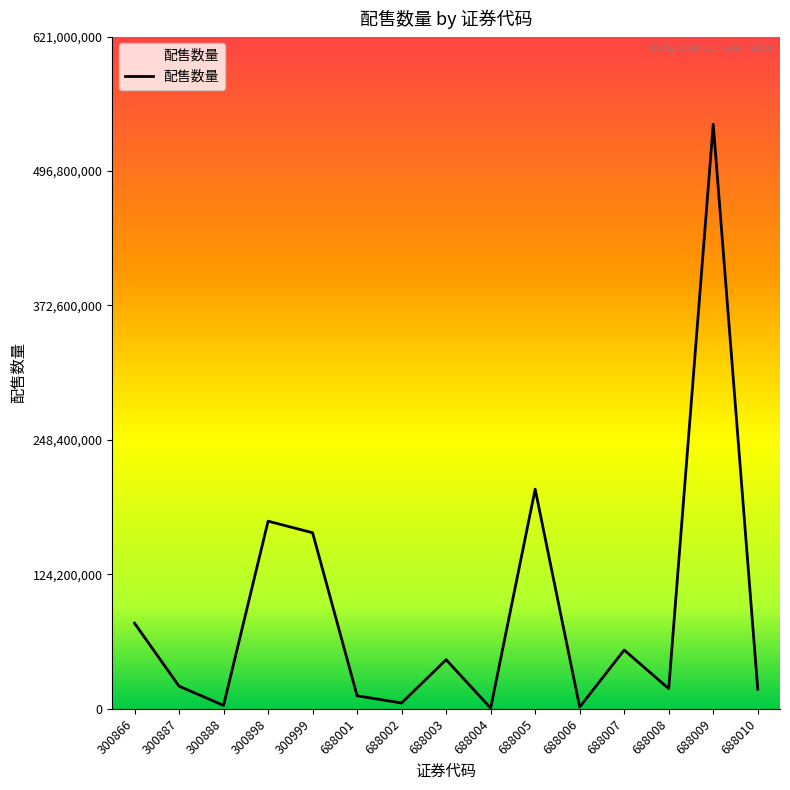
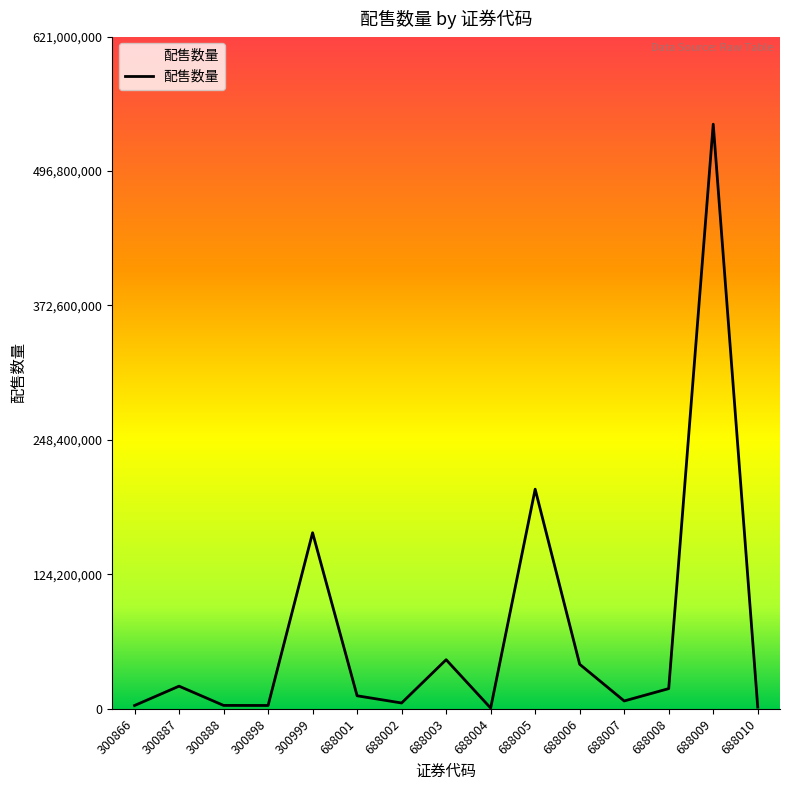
300866: 79,000,000 -> 3,000,000
300898: 173,000,000 -> 3,000,000
688006: 2,000,000 -> 41,000,000
688007: 54,000,000 -> 7,000,000
688010: 18,000,000 -> 2,000,000
